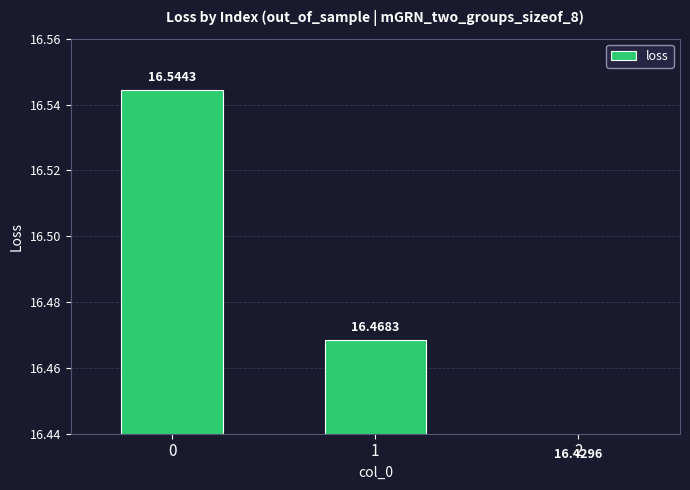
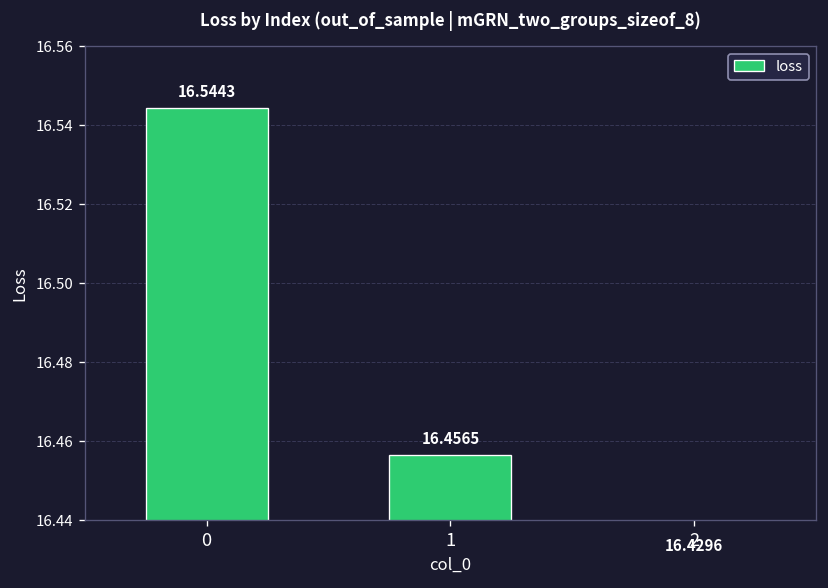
1: 16.4683 -> 16.4565
